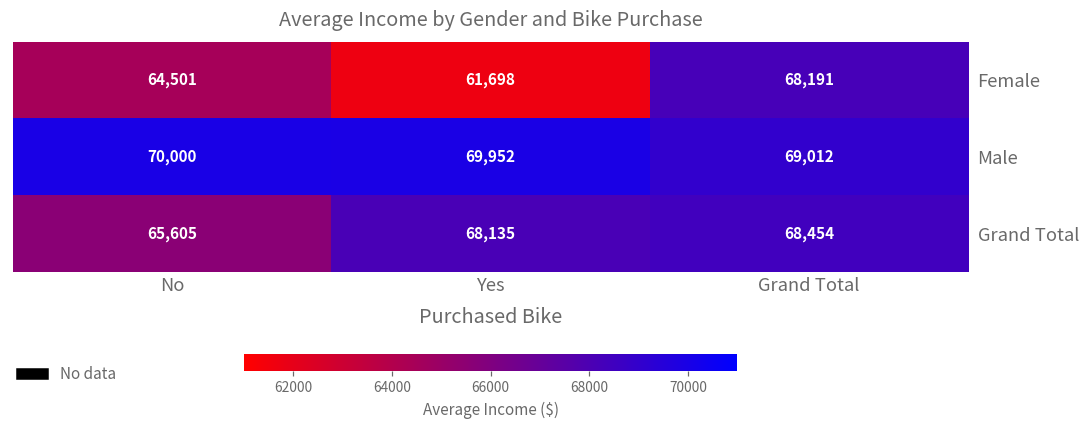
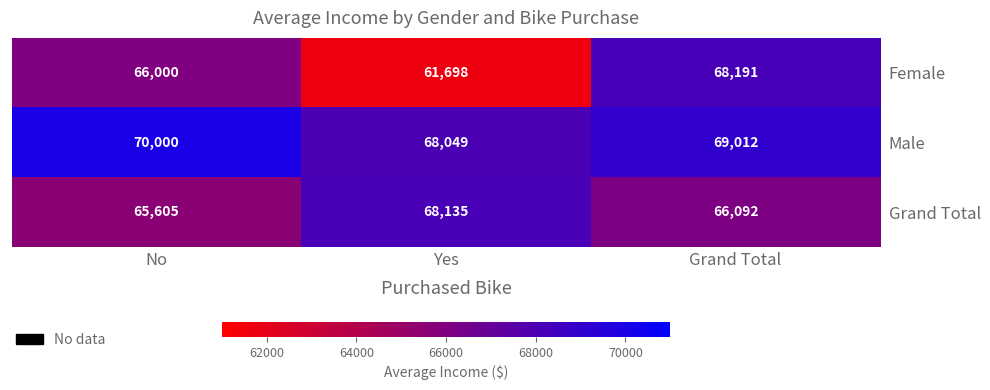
Female, No: 64,501 -> 66,000
Male, Yes: 69,952 -> 68,049
Grand Total, Grand Total: 68,454 -> 66,092
